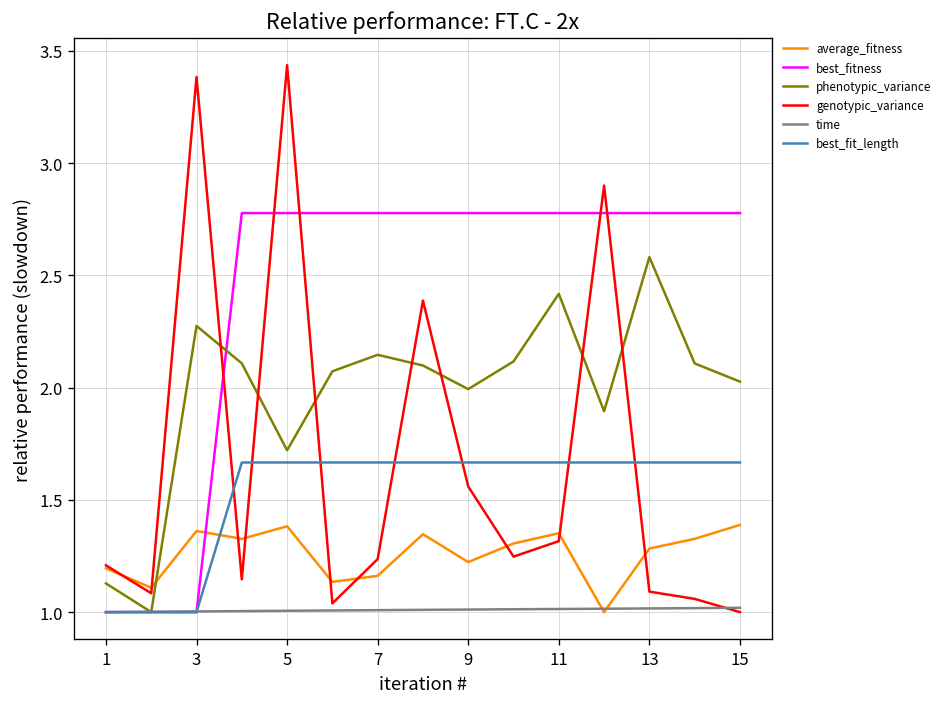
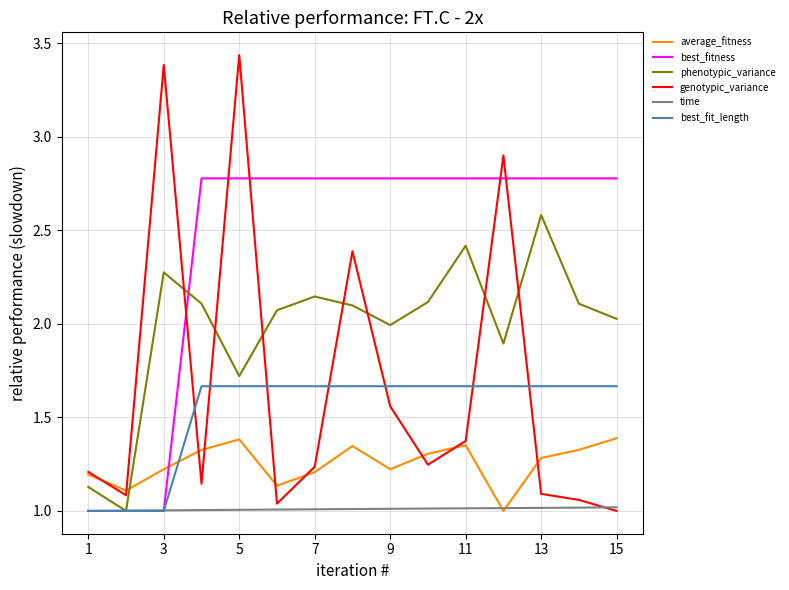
average_fitness, 3: 1.36 -> 1.22
average_fitness, 7: 1.16 -> 1.21
genotypic_variance, 11: 1.32 -> 1.37
